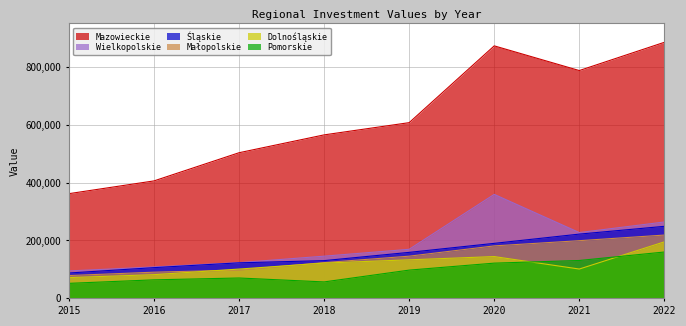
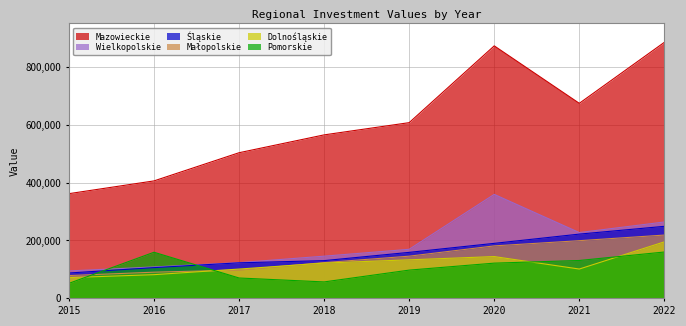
Pomorskie, 2016: 60,000 -> 160,000
Mazowieckie, 2021: 790,000 -> 670,000
